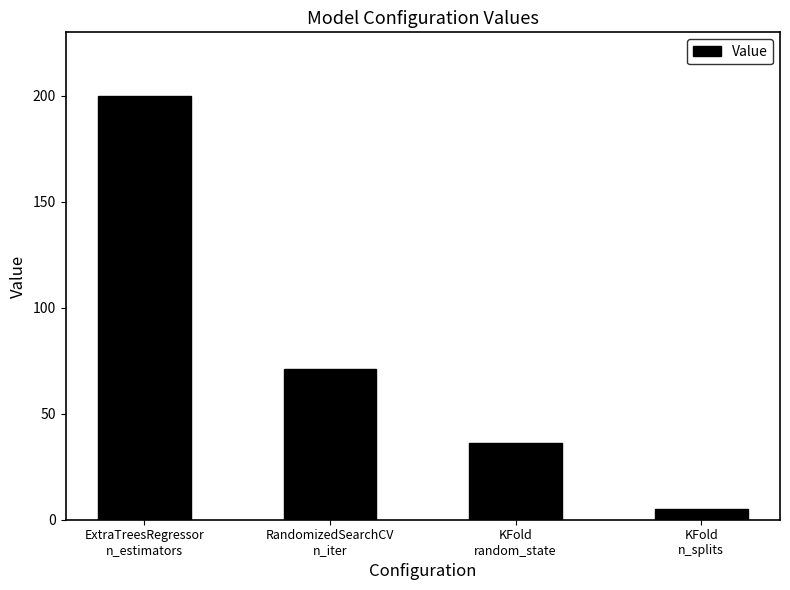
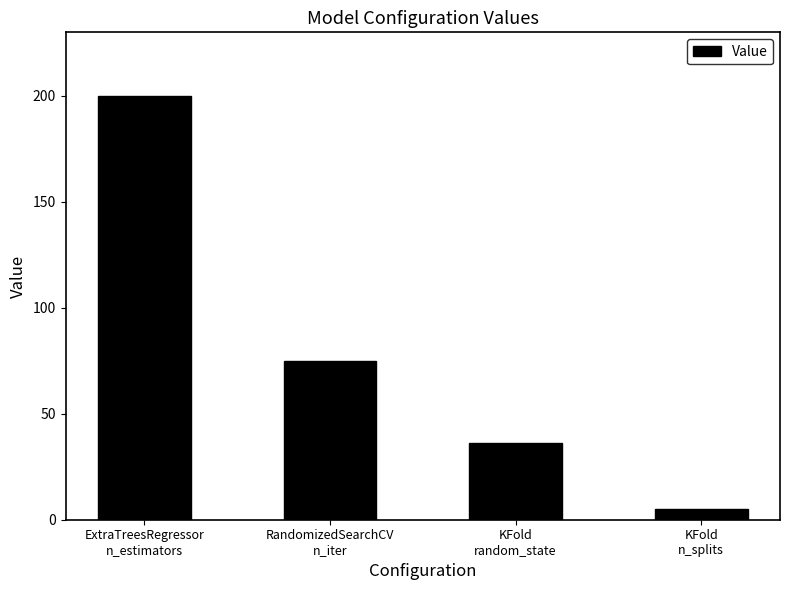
RandomizedSearchCV n_iter: 71 -> 75
